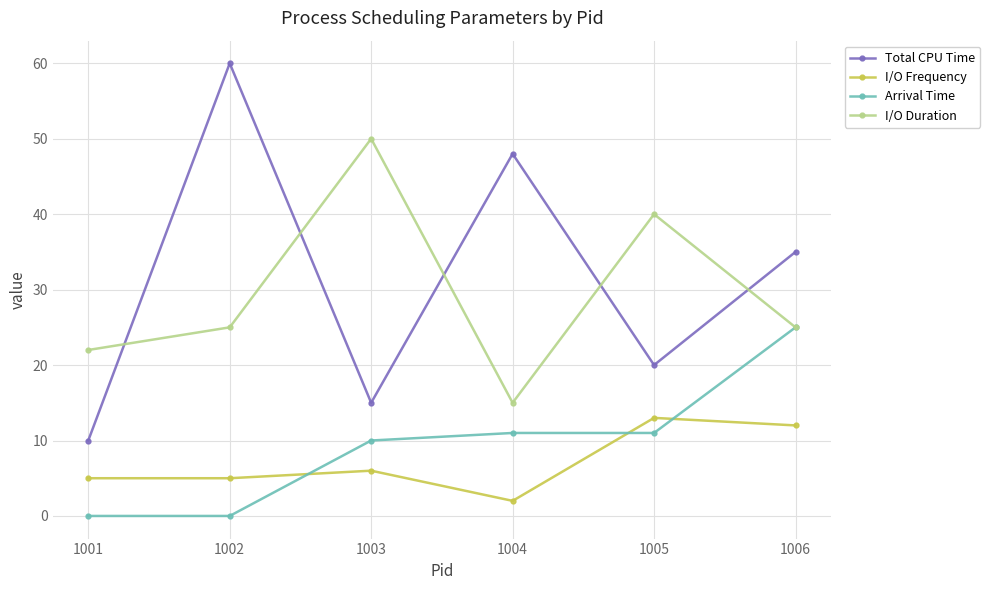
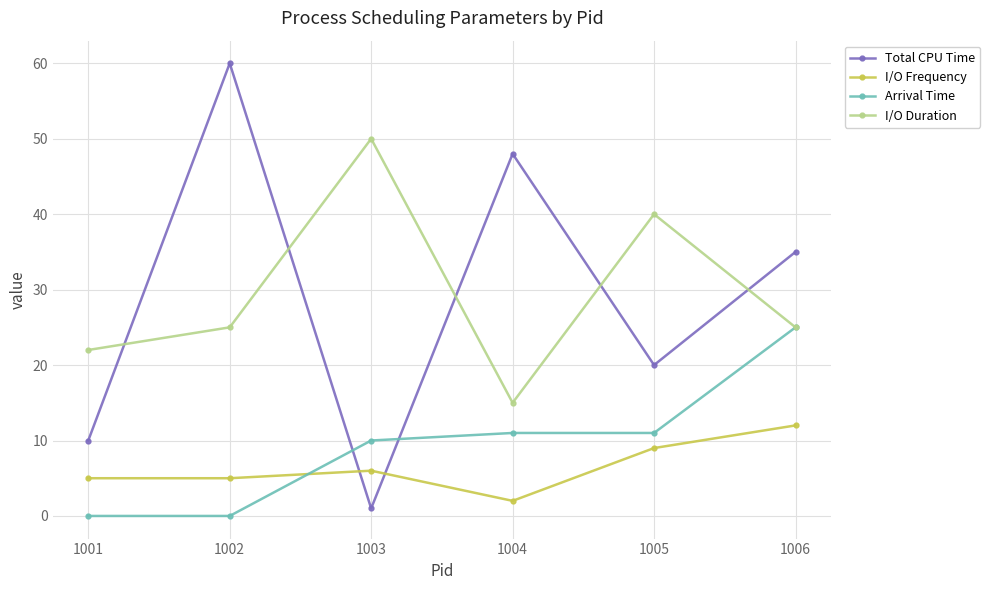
Total CPU Time, 1003: 15 -> 1
I/O Frequency, 1005: 13 -> 9
